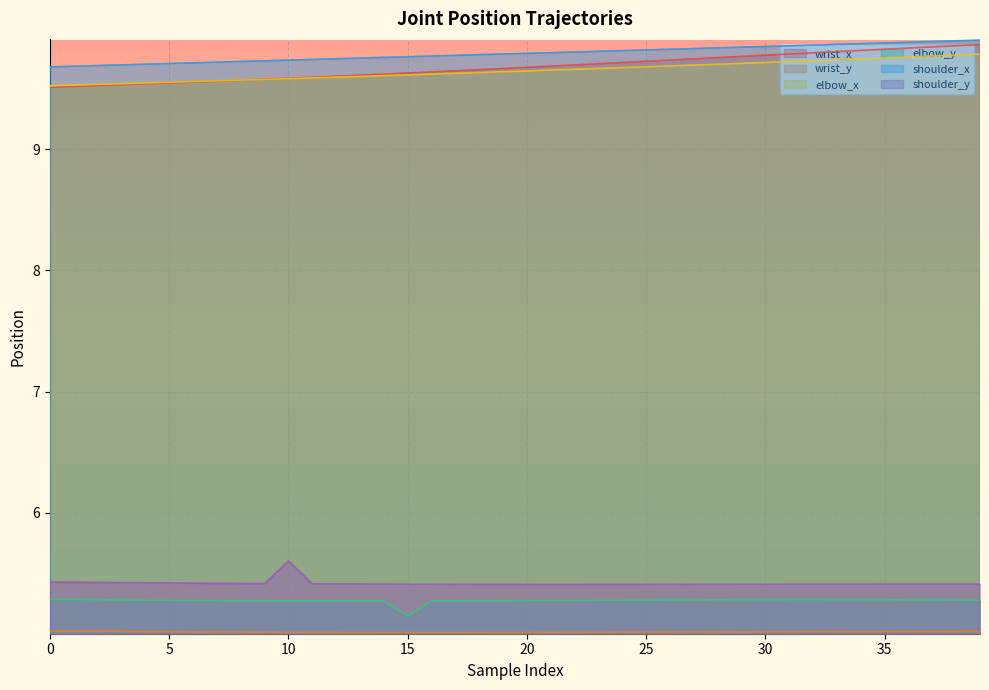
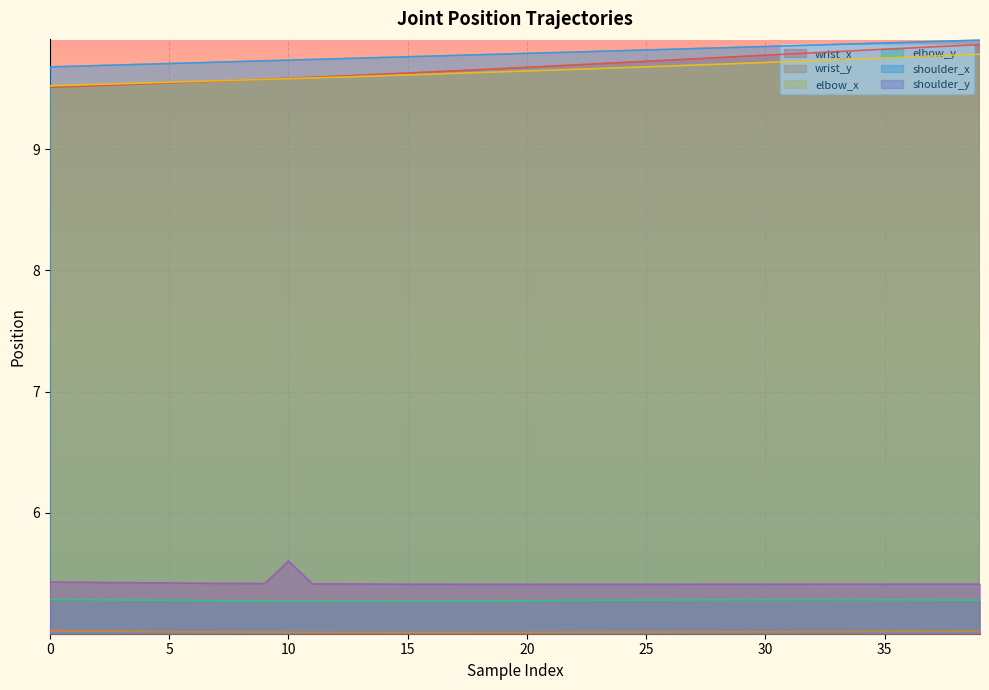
elbow_y, 15: 5.15 -> 5.27
